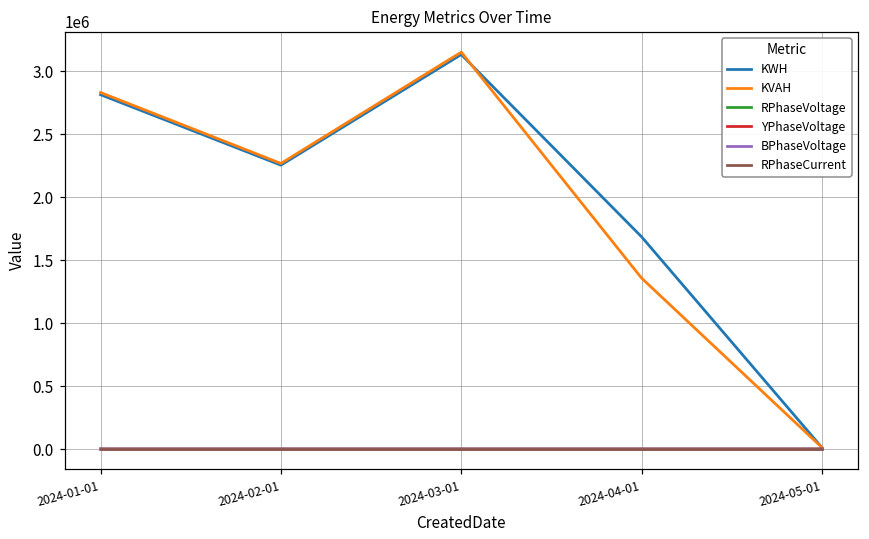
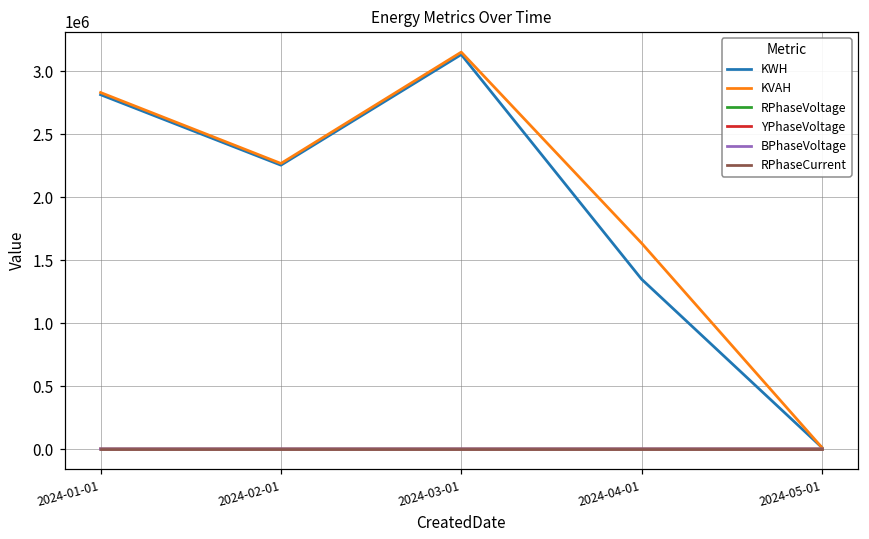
KWH, 2024-04-01: 1690000 -> 1350000
KVAH, 2024-04-01: 1360000 -> 1640000
